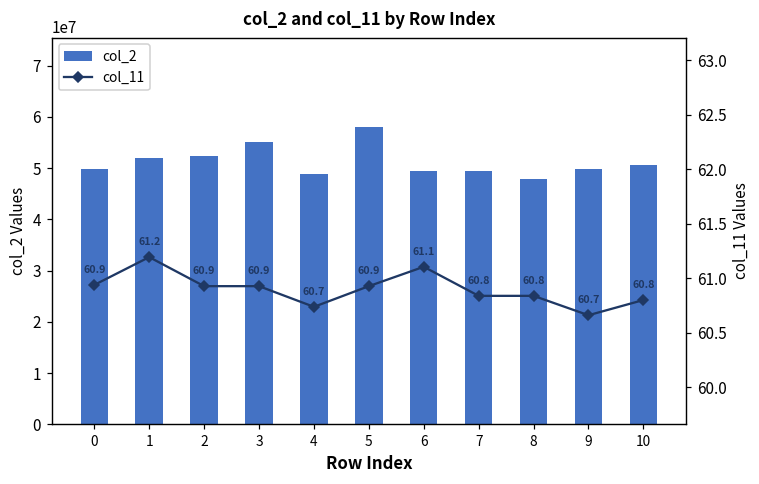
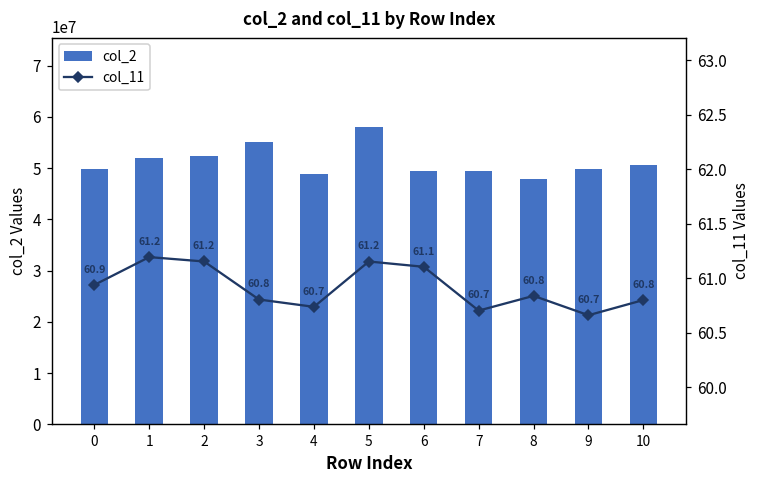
col_11, 2: 60.9 -> 61.2
col_11, 3: 60.9 -> 60.8
col_11, 5: 60.9 -> 61.2
col_11, 7: 60.8 -> 60.7
